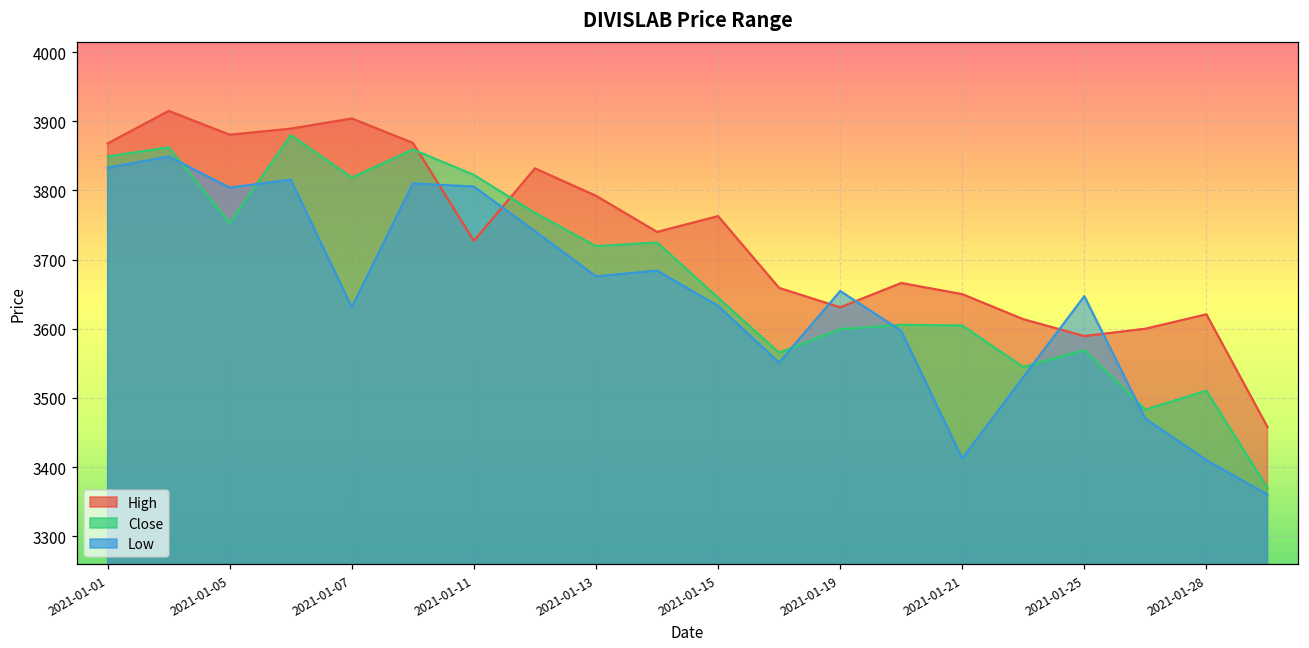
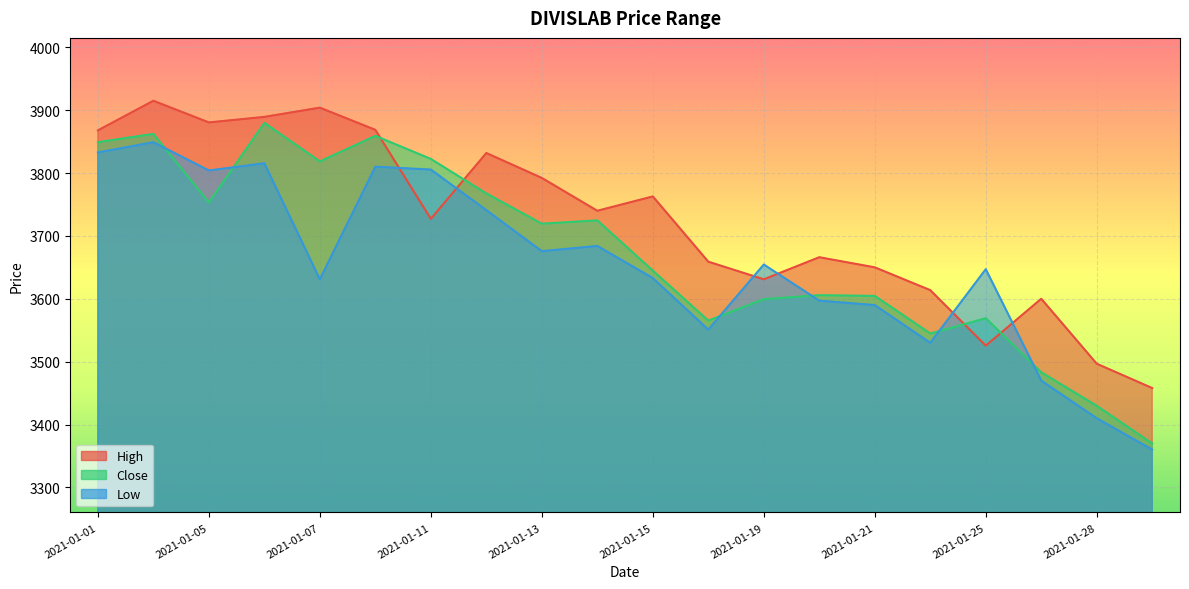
Low, 2021-01-21: 3410 -> 3590
High, 2021-01-25: 3590 -> 3530
High, 2021-01-28: 3620 -> 3500
Close, 2021-01-28: 3510 -> 3430
